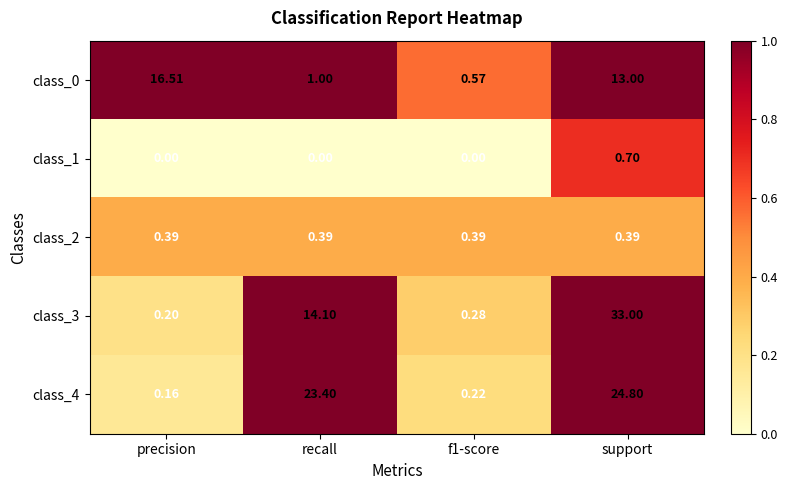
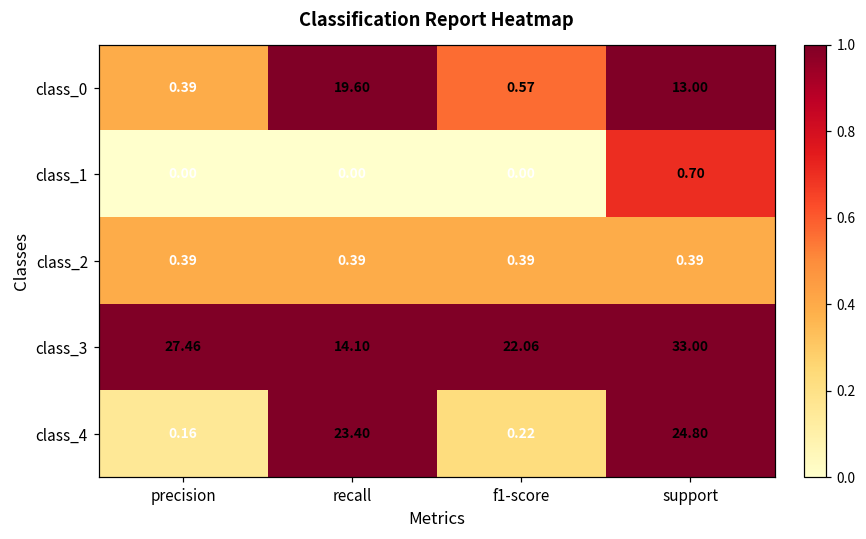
class_0, precision: 16.51 -> 0.39
class_0, recall: 1.00 -> 19.60
class_3, precision: 0.20 -> 27.46
class_3, f1-score: 0.28 -> 22.06
